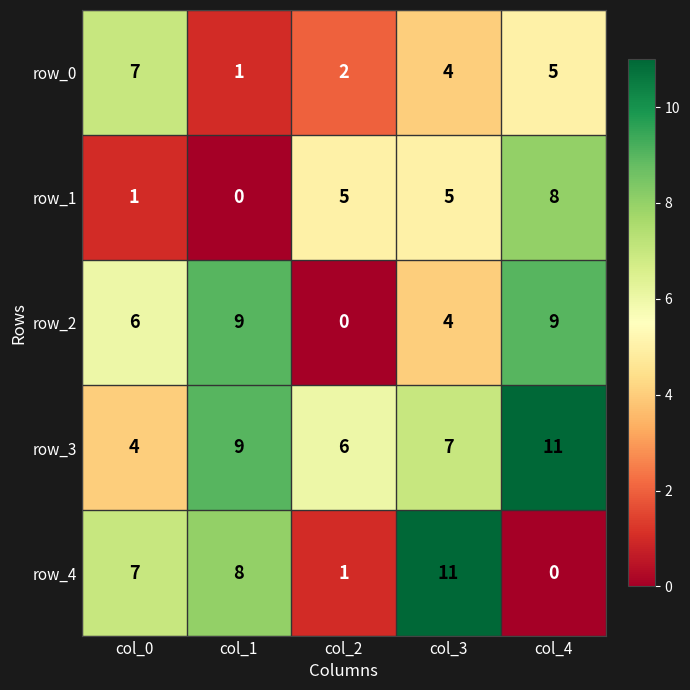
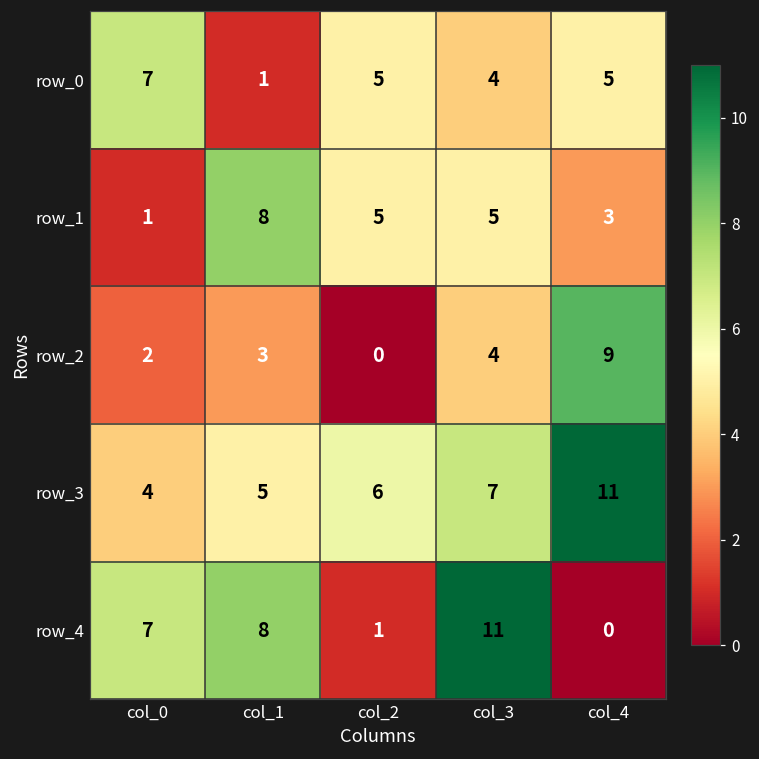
row_0, col_2: 2 -> 5
row_1, col_1: 0 -> 8
row_1, col_4: 8 -> 3
row_2, col_0: 6 -> 2
row_2, col_1: 9 -> 3
row_3, col_1: 9 -> 5
